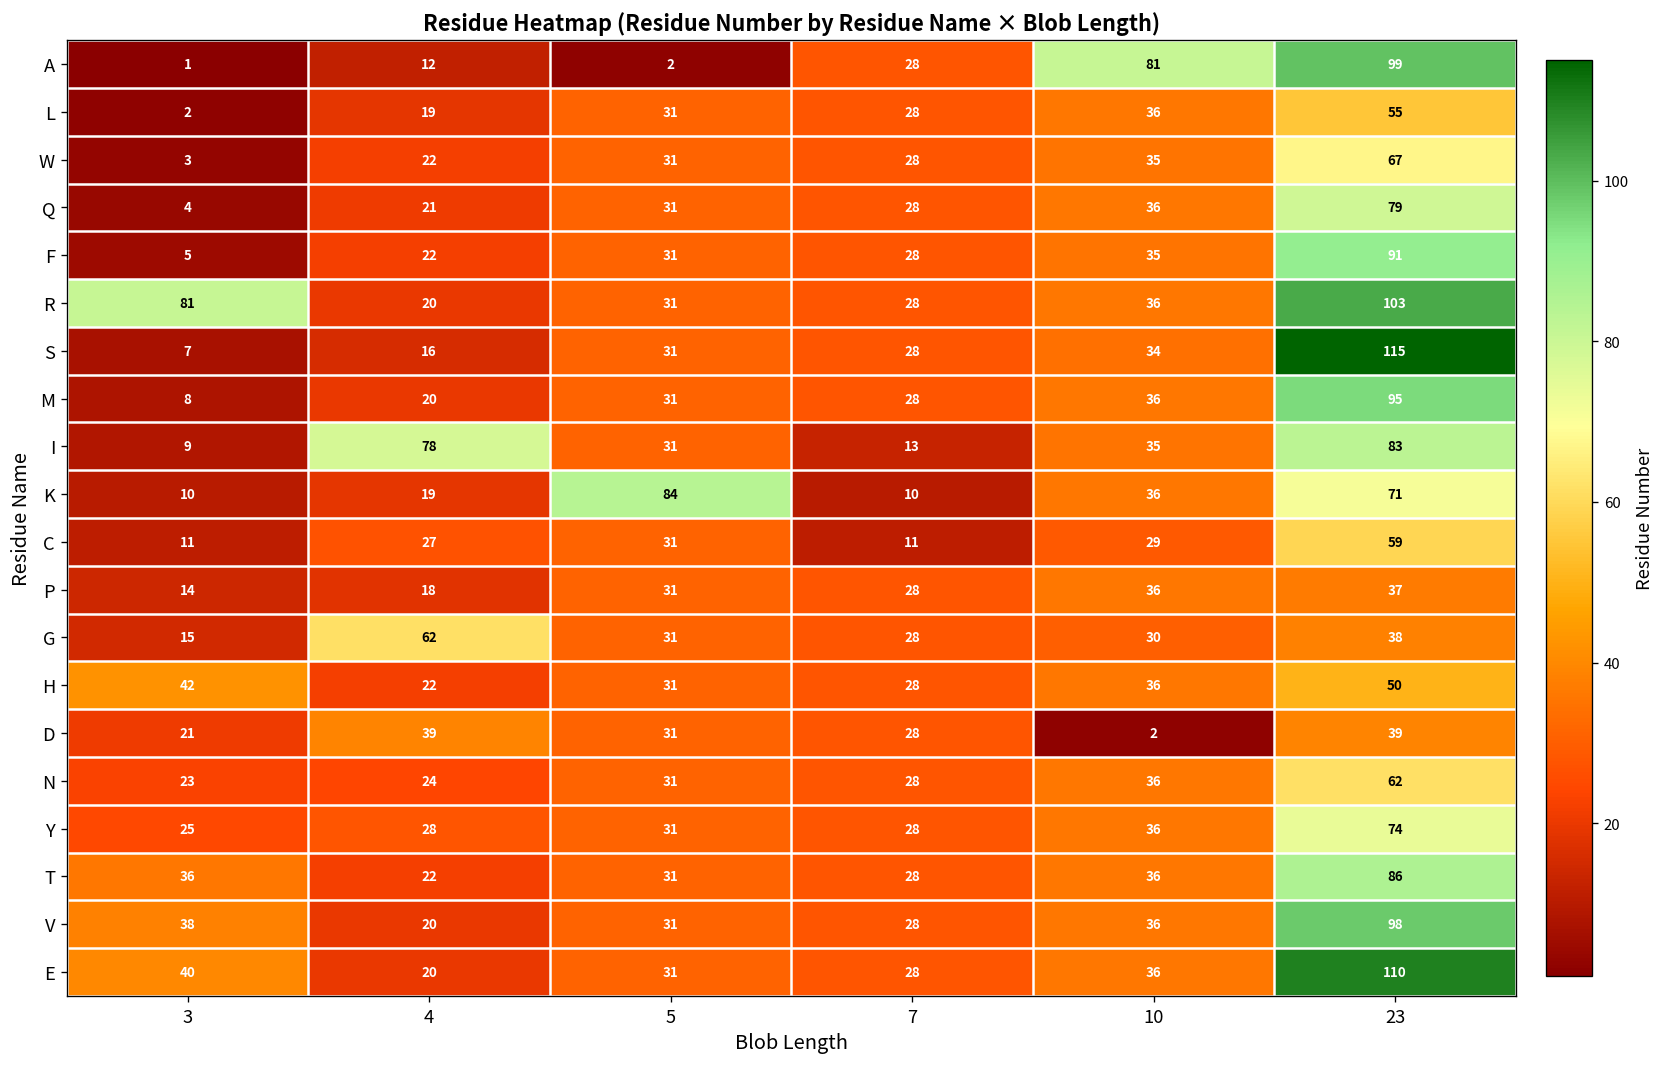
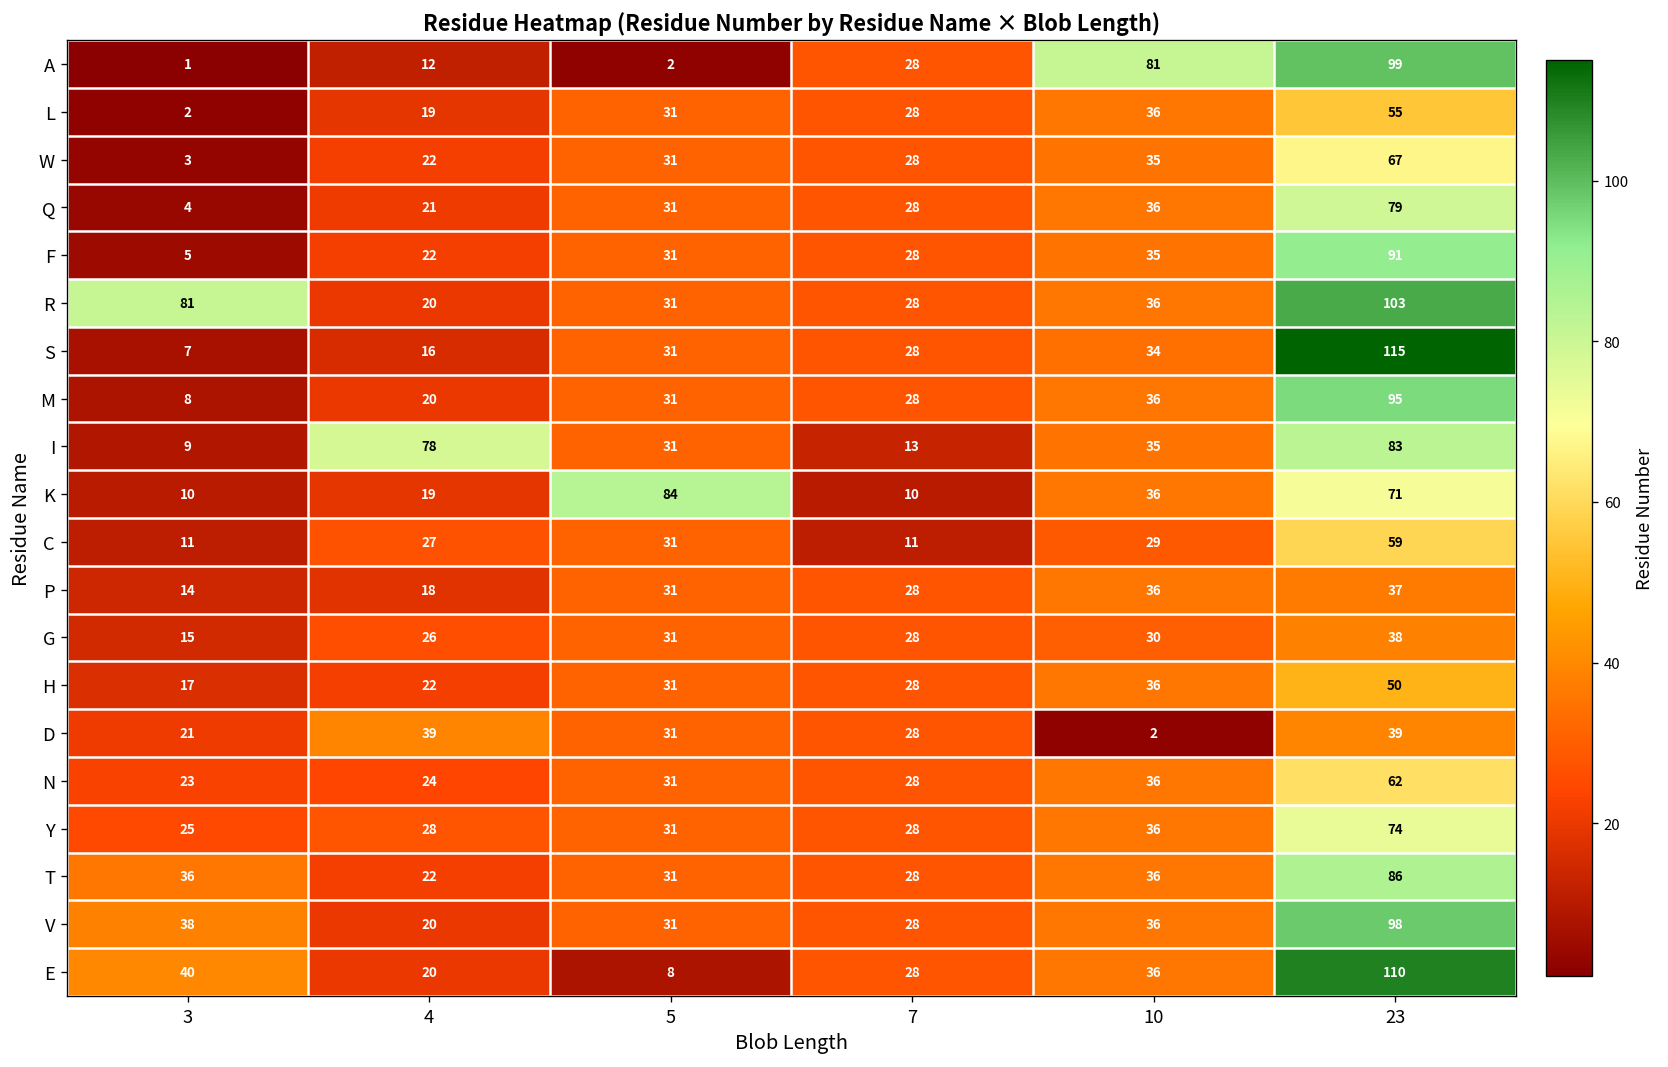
G, 4: 62 -> 26
H, 3: 42 -> 17
E, 5: 31 -> 8
